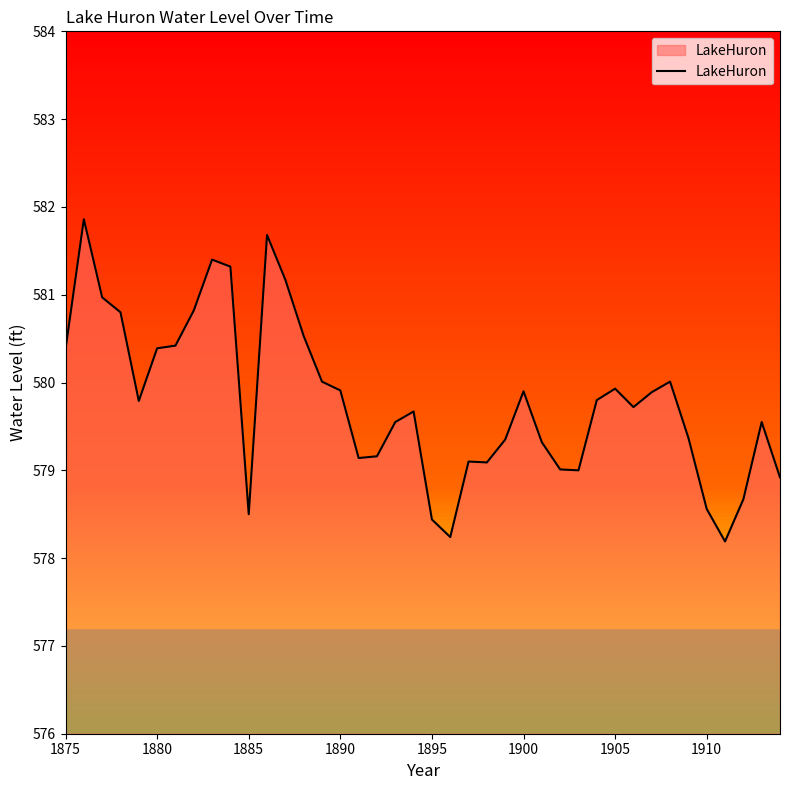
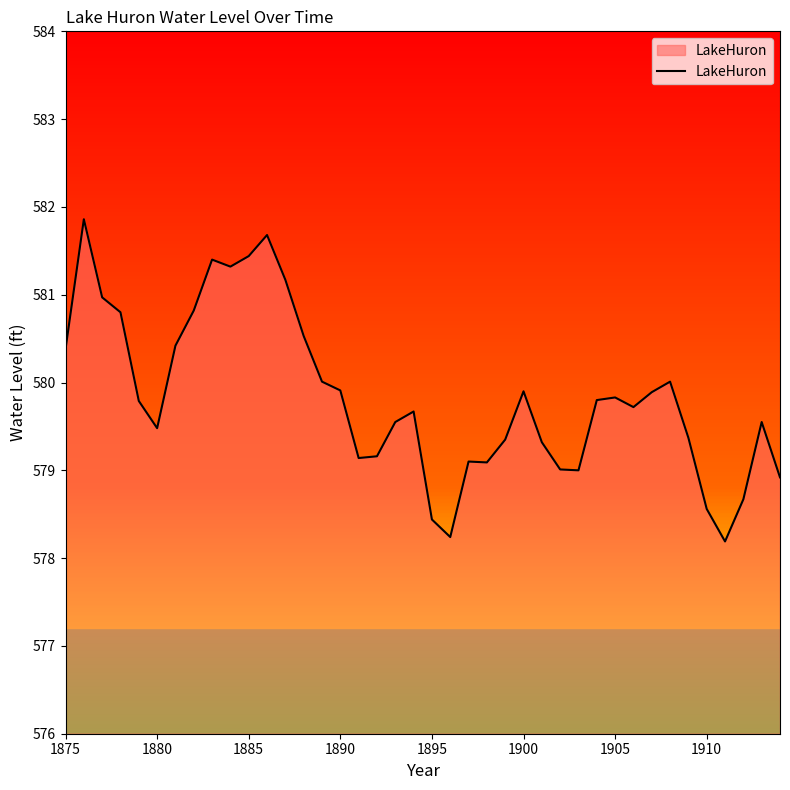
1880: 580.4 -> 579.5
1885: 578.5 -> 581.4
1905: 579.9 -> 579.8
